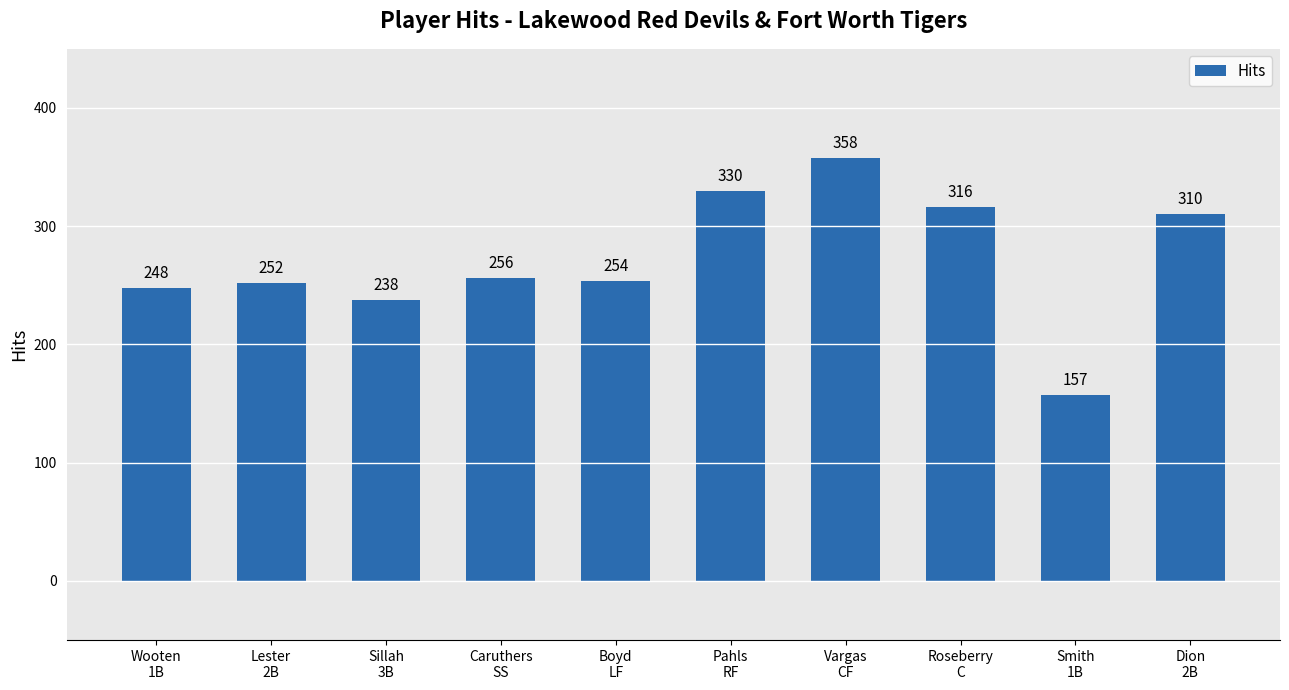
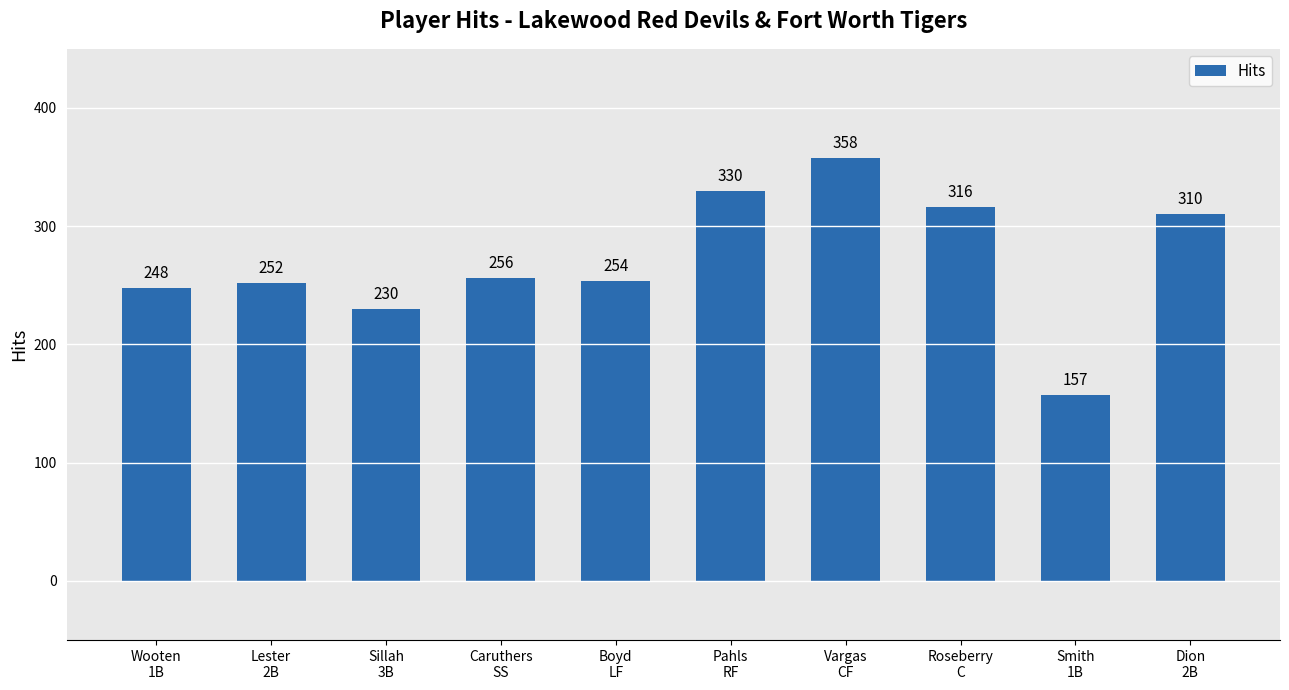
Sillah 3B: 238 -> 230
